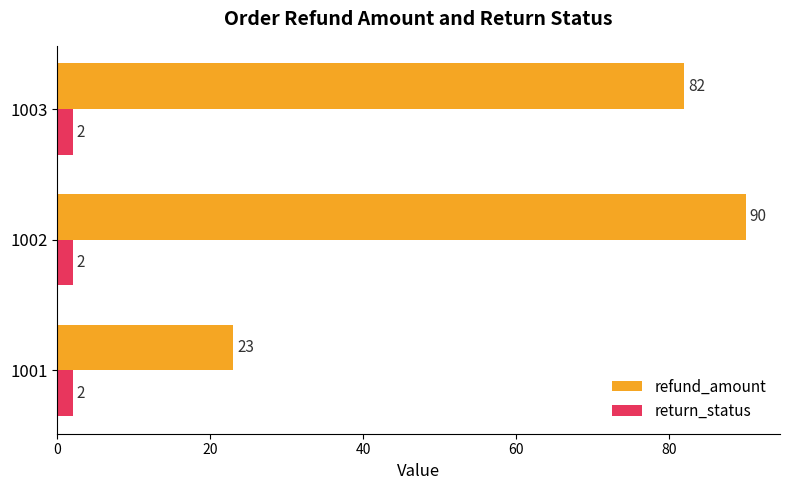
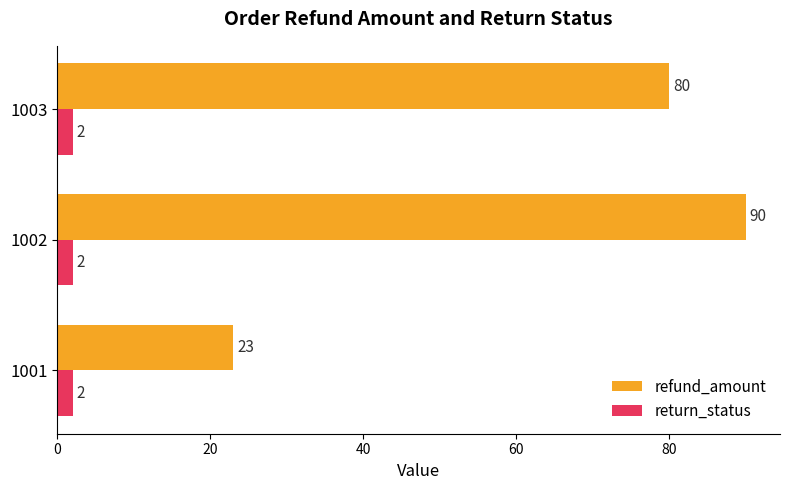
refund_amount, 1003: 82 -> 80
